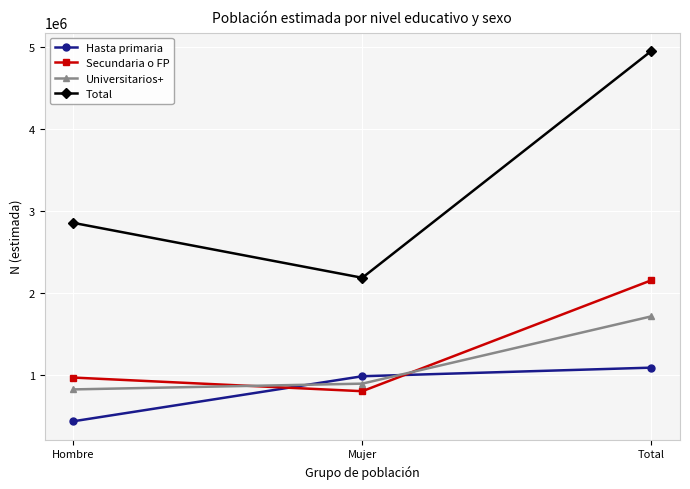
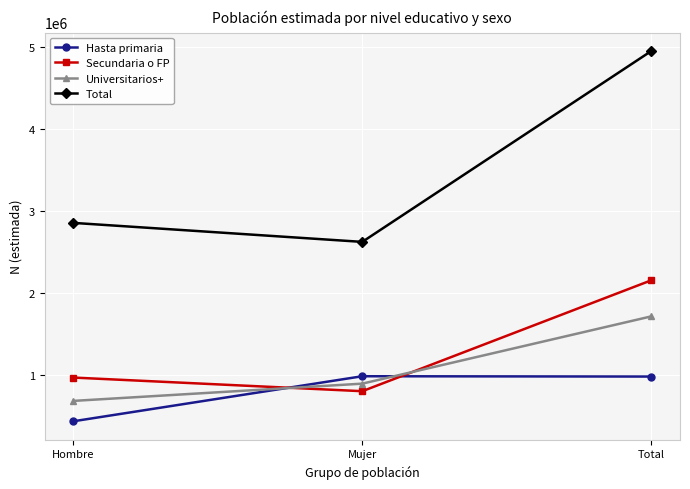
Universitarios+, Hombre: 800000 -> 700000
Total, Mujer: 2200000 -> 2600000
Hasta primaria, Total: 1100000 -> 1000000
